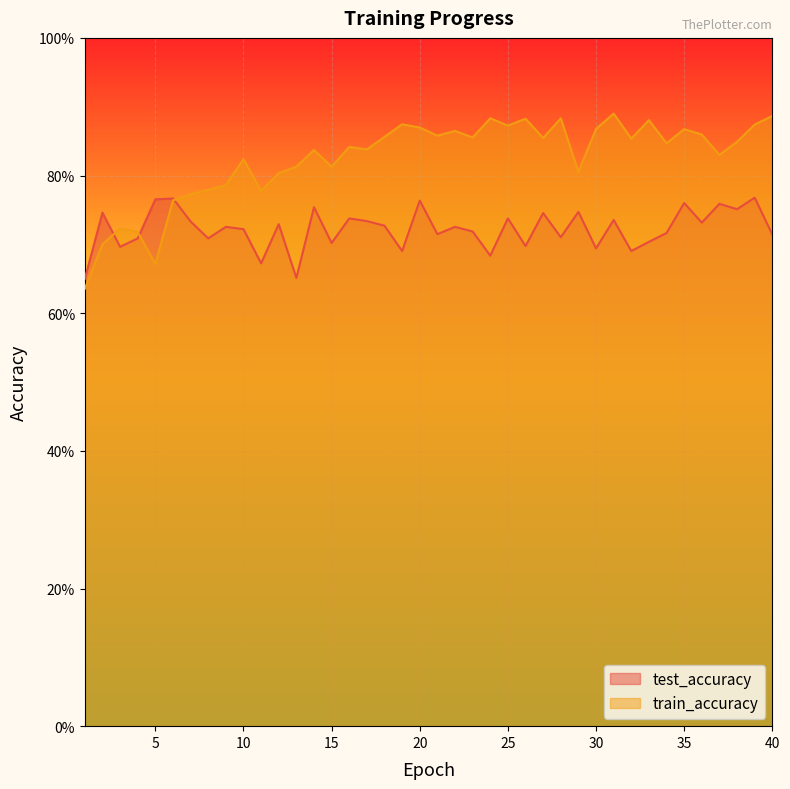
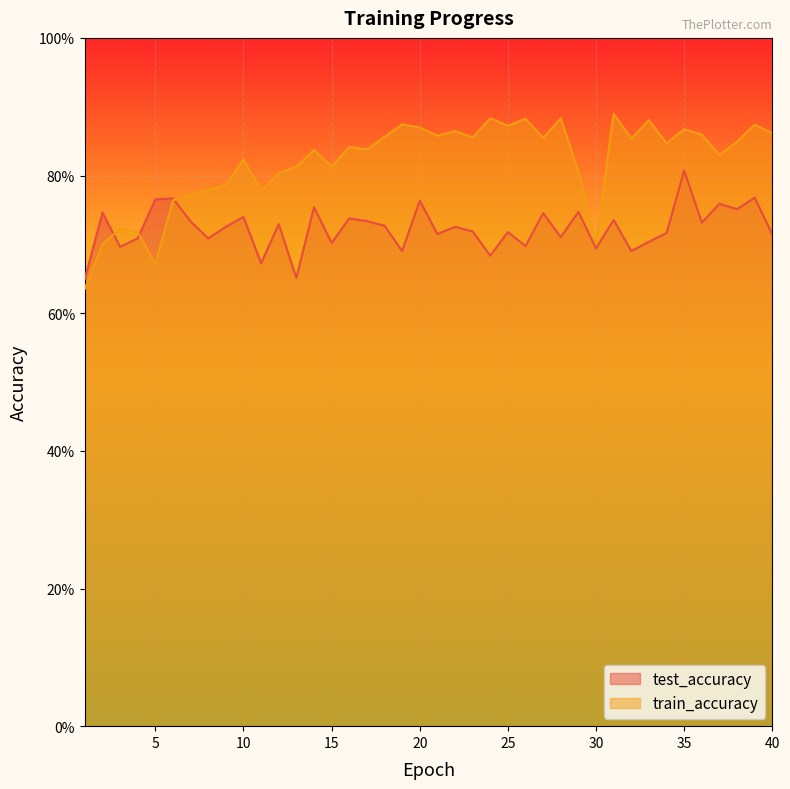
test_accuracy, 10: 72% -> 74%
test_accuracy, 25: 74% -> 72%
train_accuracy, 30: 87% -> 70%
test_accuracy, 35: 76% -> 81%
train_accuracy, 40: 89% -> 86%
